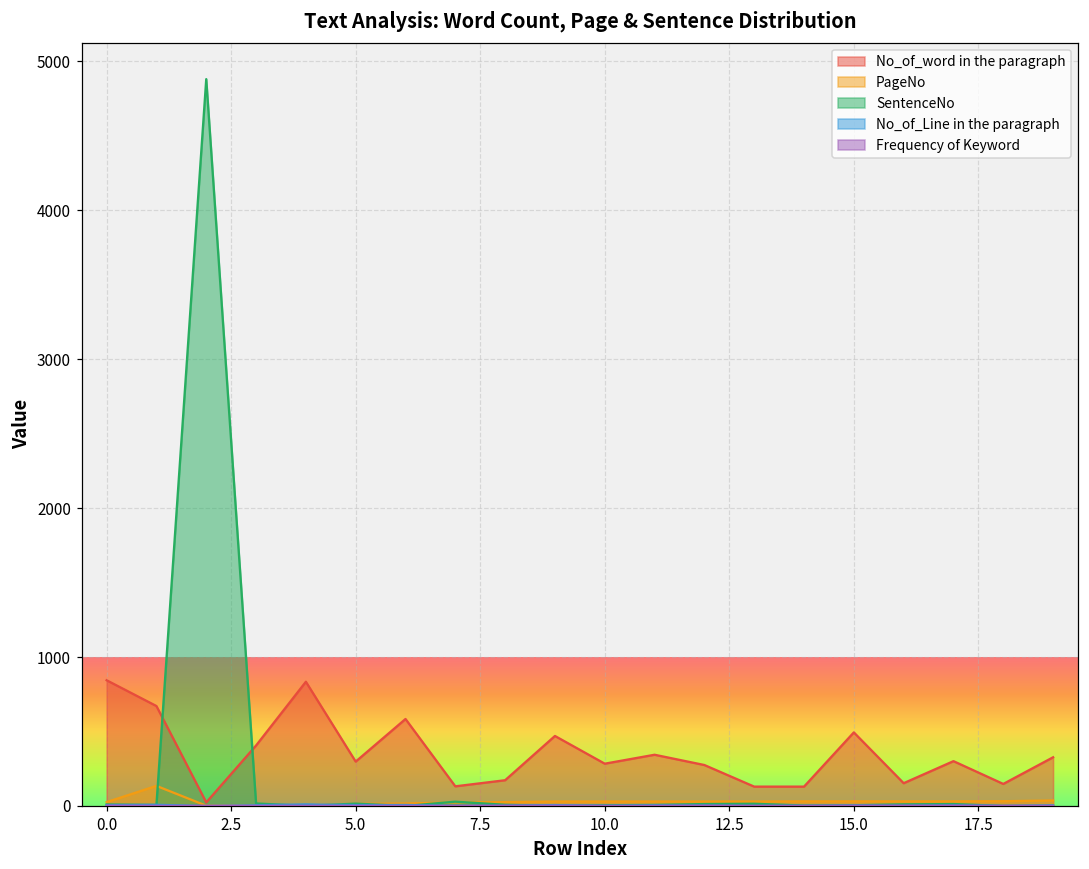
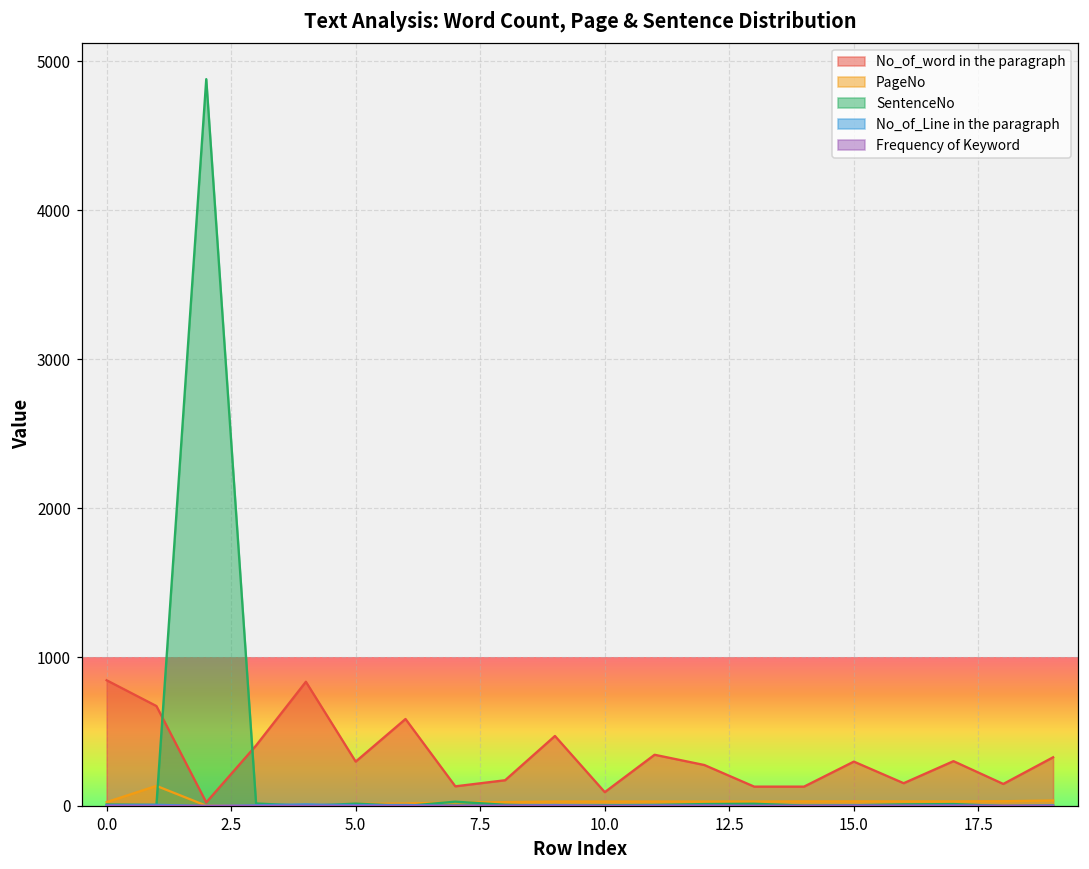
No_of_word in the paragraph, 10.0: 280 -> 90
No_of_word in the paragraph, 15.0: 490 -> 300
